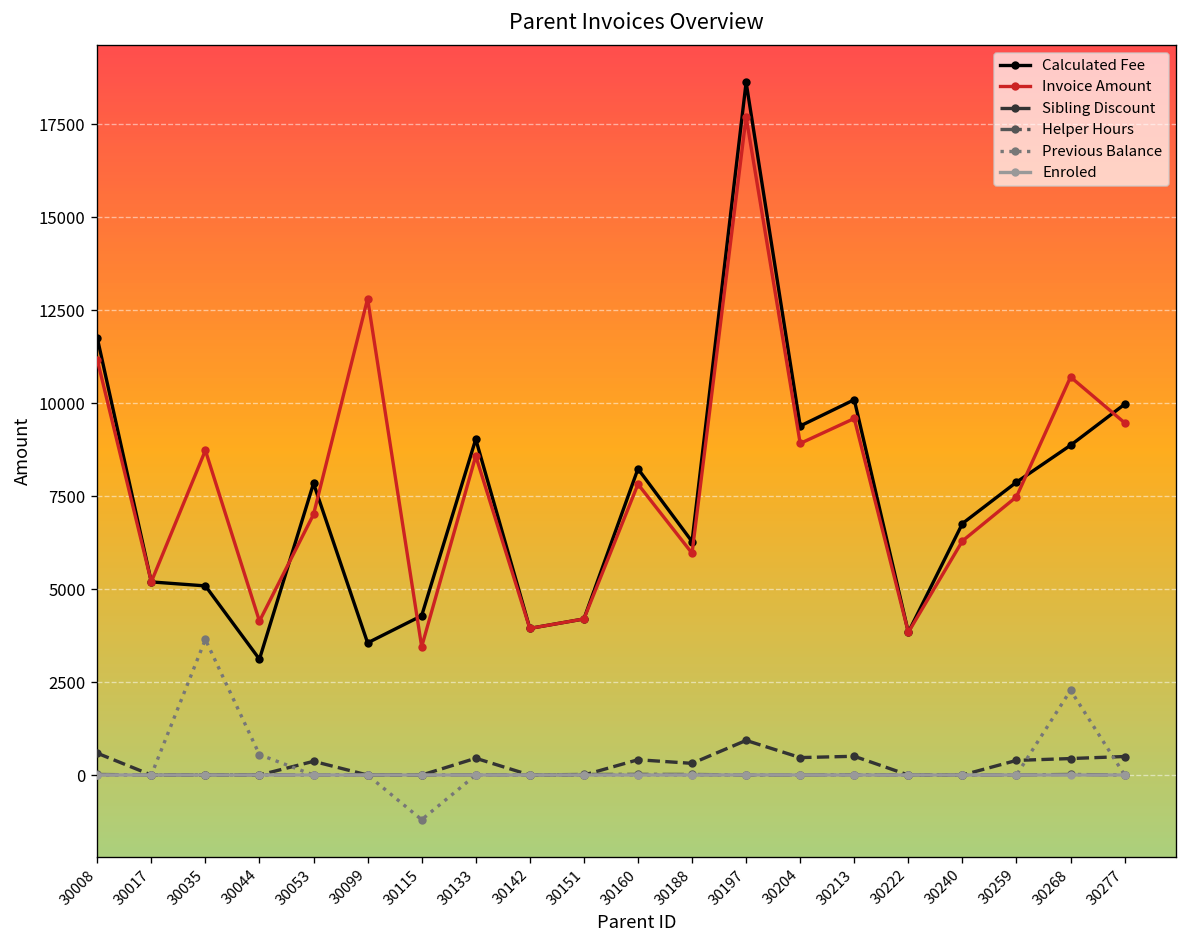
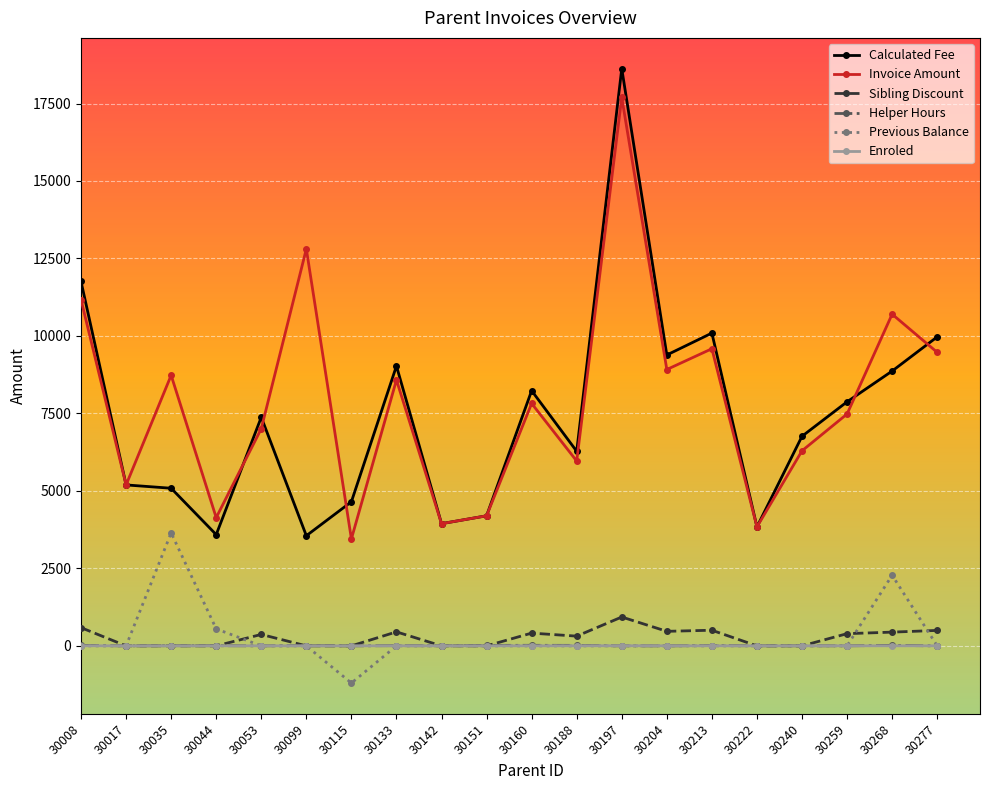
Calculated Fee, 30044: 3100 -> 3600
Calculated Fee, 30053: 7800 -> 7400
Calculated Fee, 30115: 4300 -> 4700
